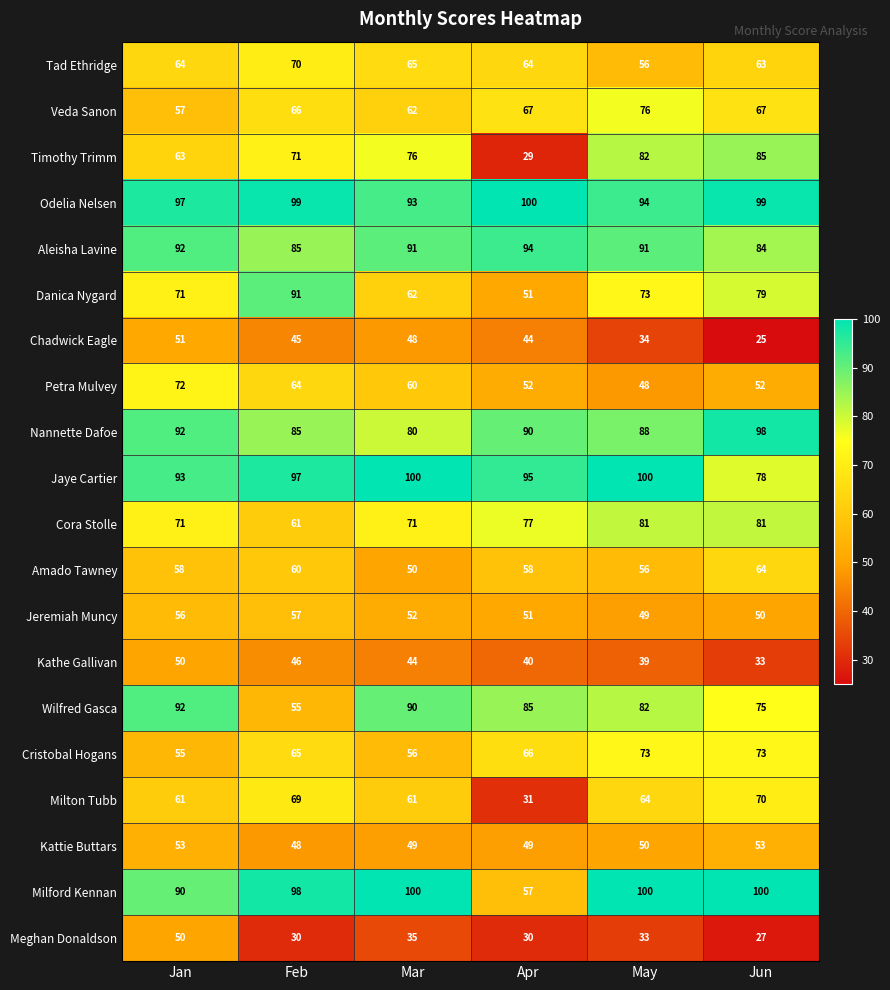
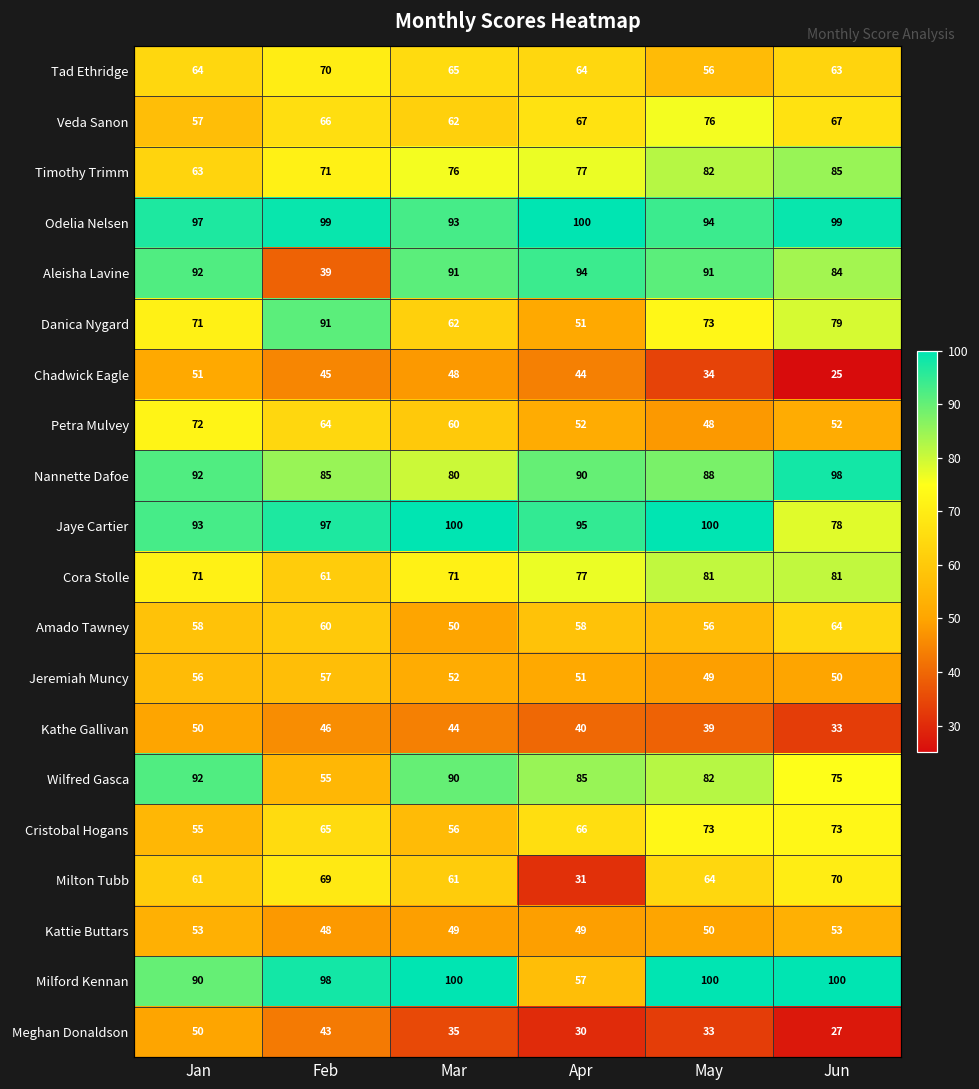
Timothy Trimm, Apr: 29 -> 77
Aleisha Lavine, Feb: 85 -> 39
Meghan Donaldson, Feb: 30 -> 43
